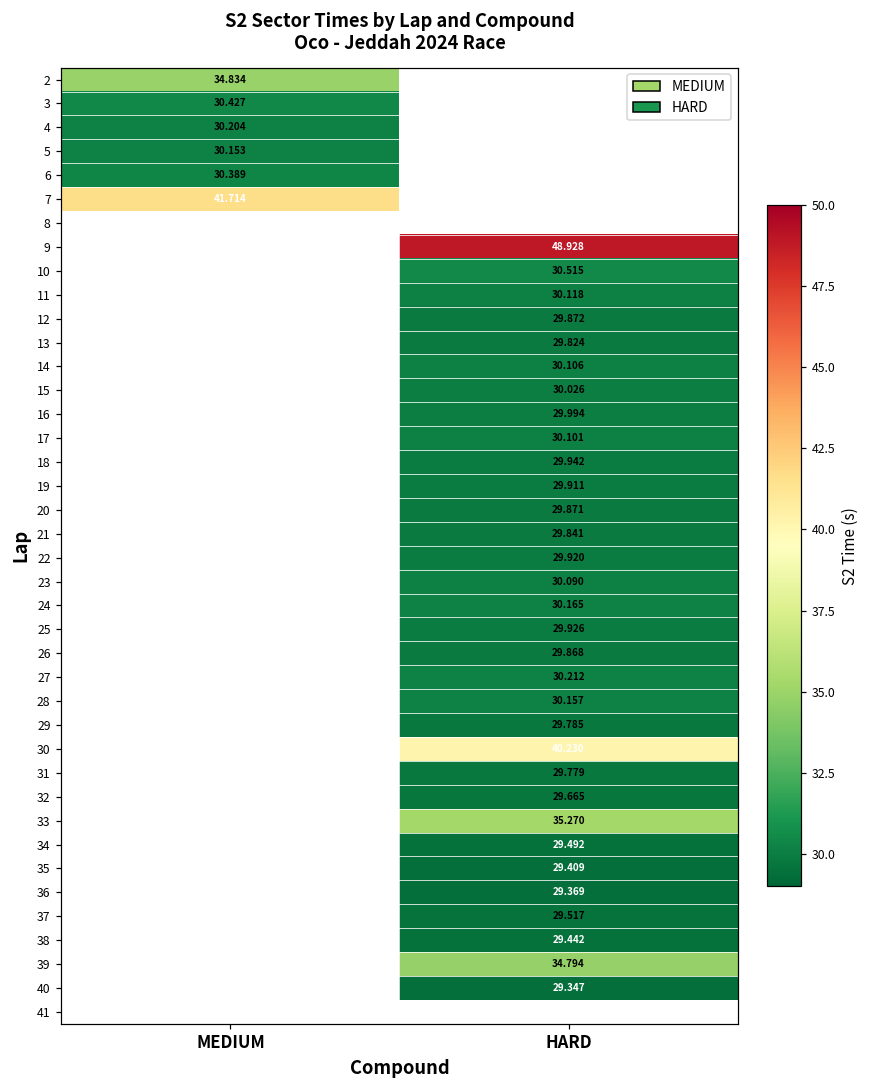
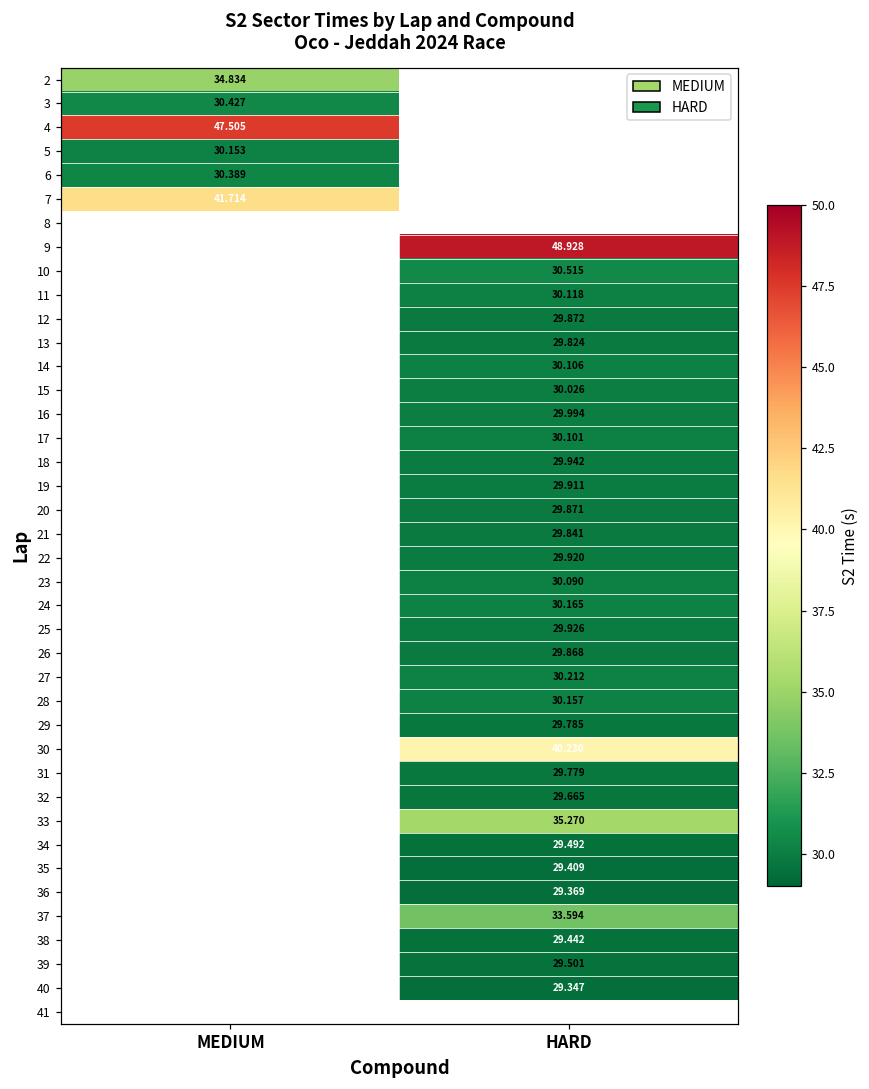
4, MEDIUM: 30.204 -> 47.505
37, HARD: 29.517 -> 33.594
39, HARD: 34.794 -> 29.501
